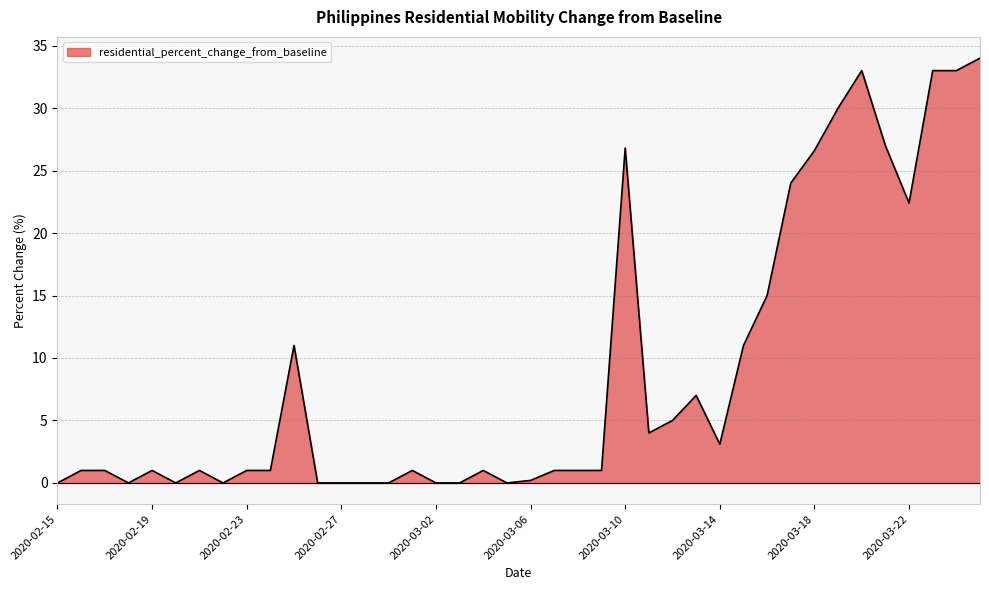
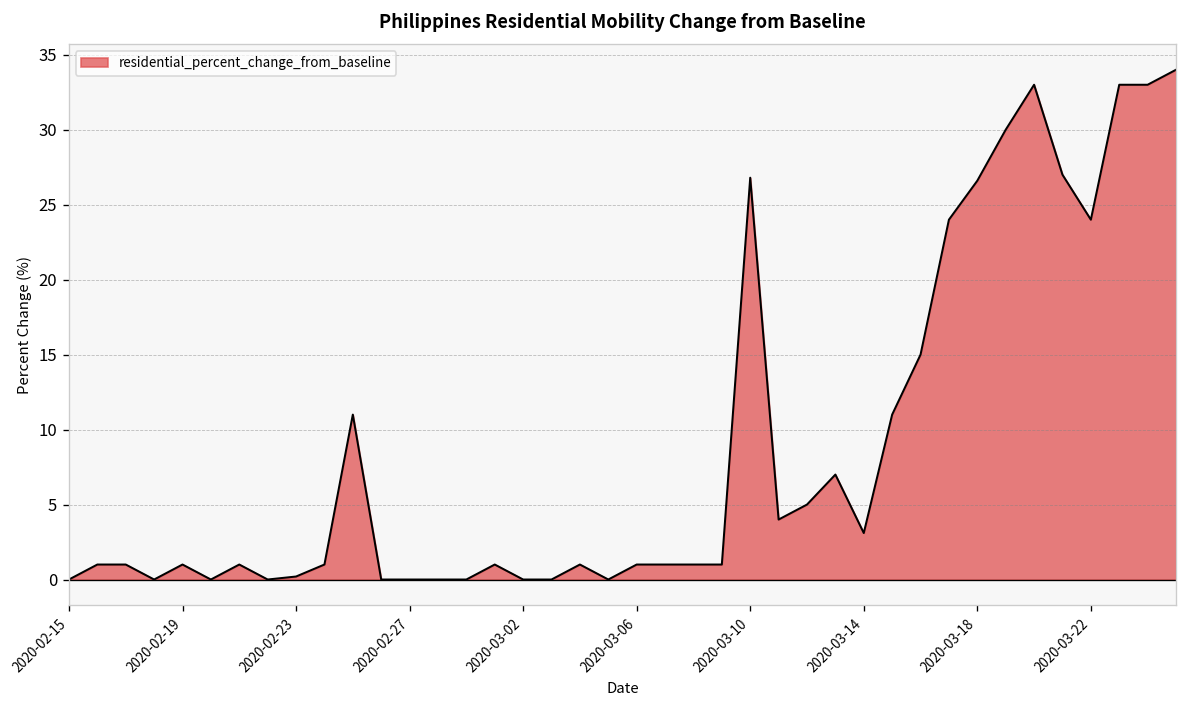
2020-02-23: 1.0 -> 0.2
2020-03-06: 0.2 -> 1.0
2020-03-22: 22.4 -> 24.0
